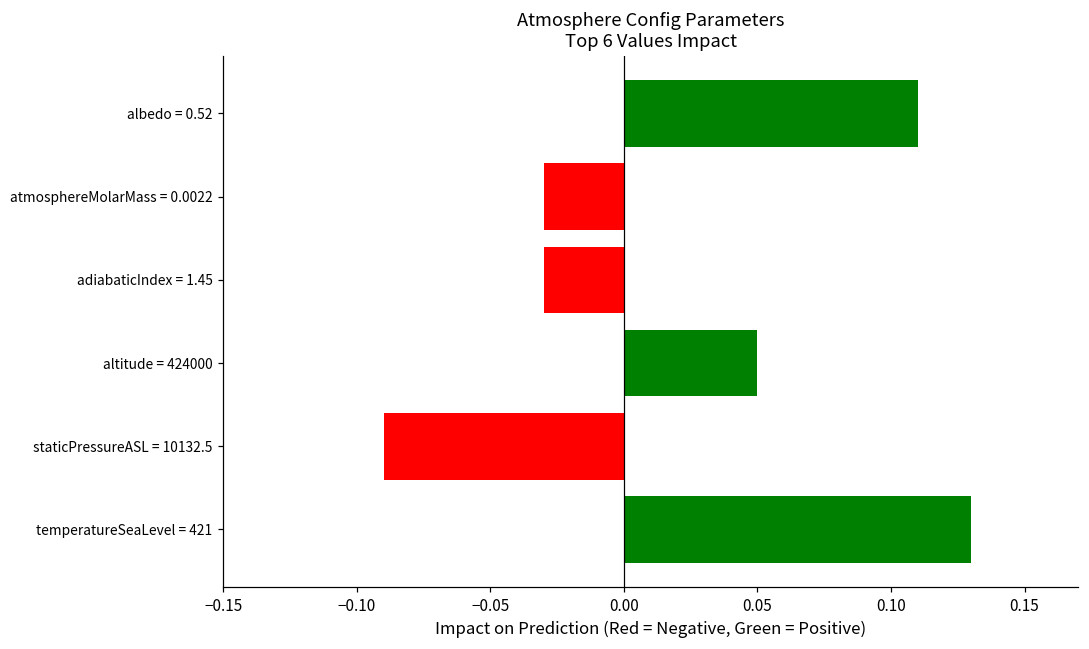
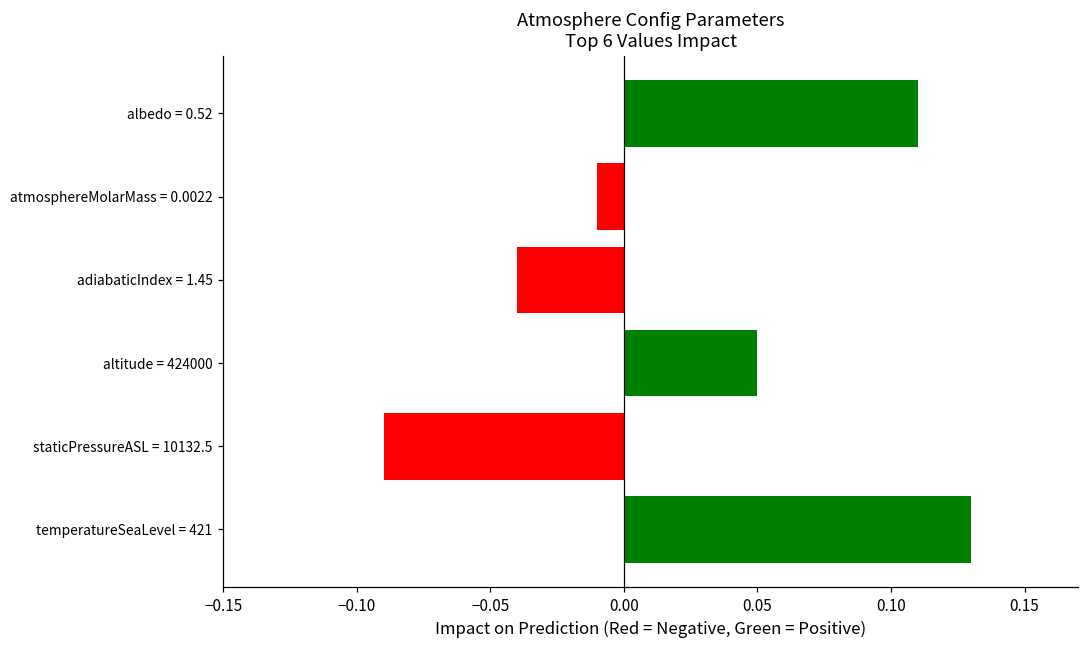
atmosphereMolarMass = 0.0022: -0.03 -> -0.01
adiabaticIndex = 1.45: -0.03 -> -0.04
